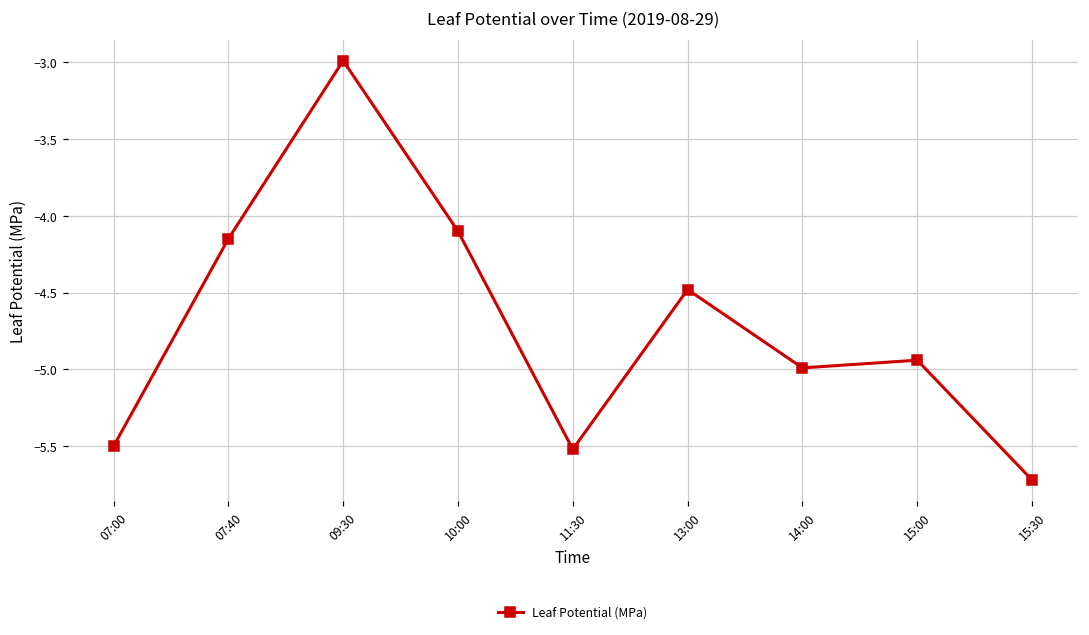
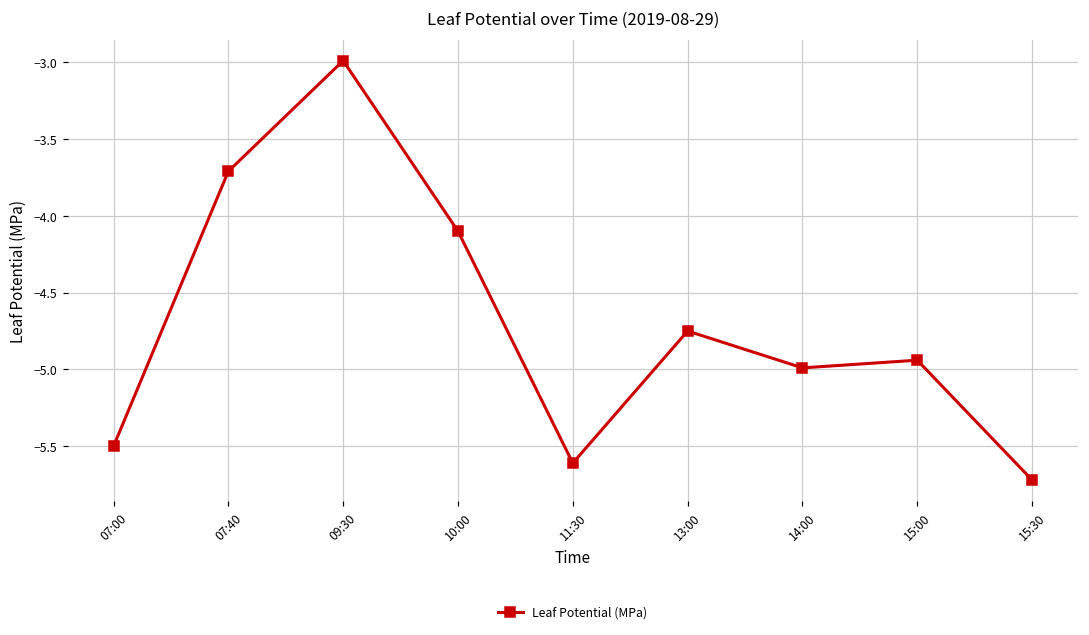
07:40: -4.15 -> -3.71
11:30: -5.52 -> -5.61
13:00: -4.48 -> -4.75
